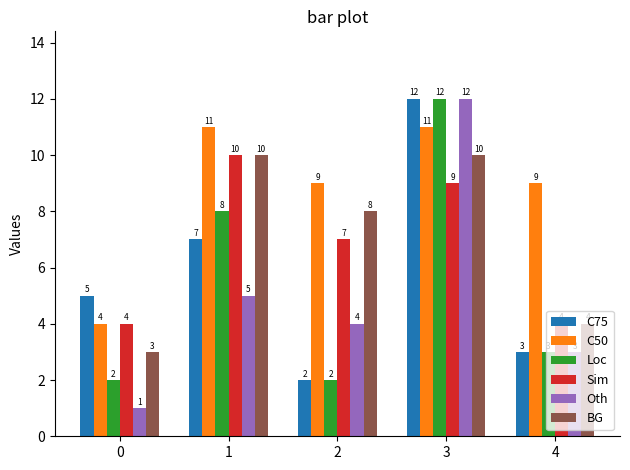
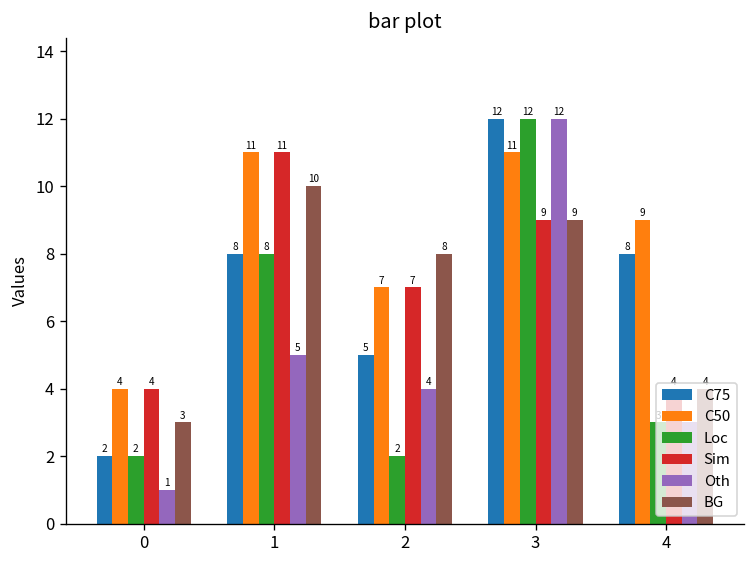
C75, 0: 5 -> 2
C75, 1: 7 -> 8
Sim, 1: 10 -> 11
C75, 2: 2 -> 5
C50, 2: 9 -> 7
BG, 3: 10 -> 9
C75, 4: 3 -> 8
